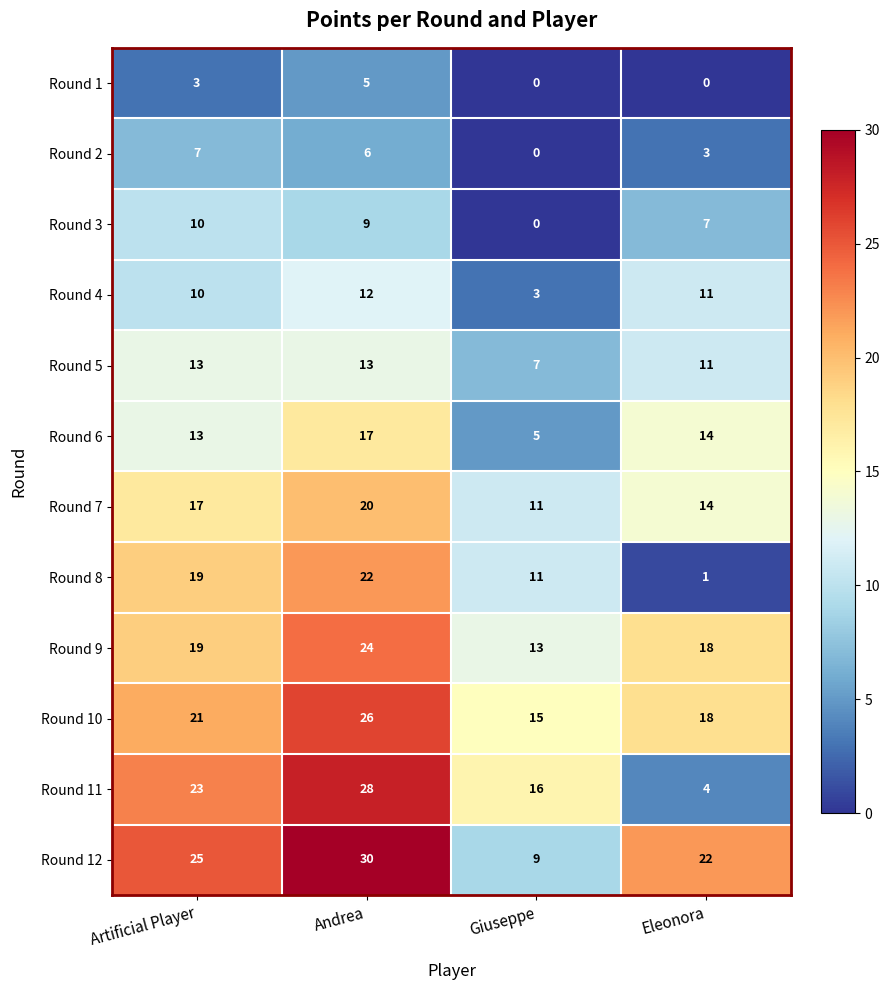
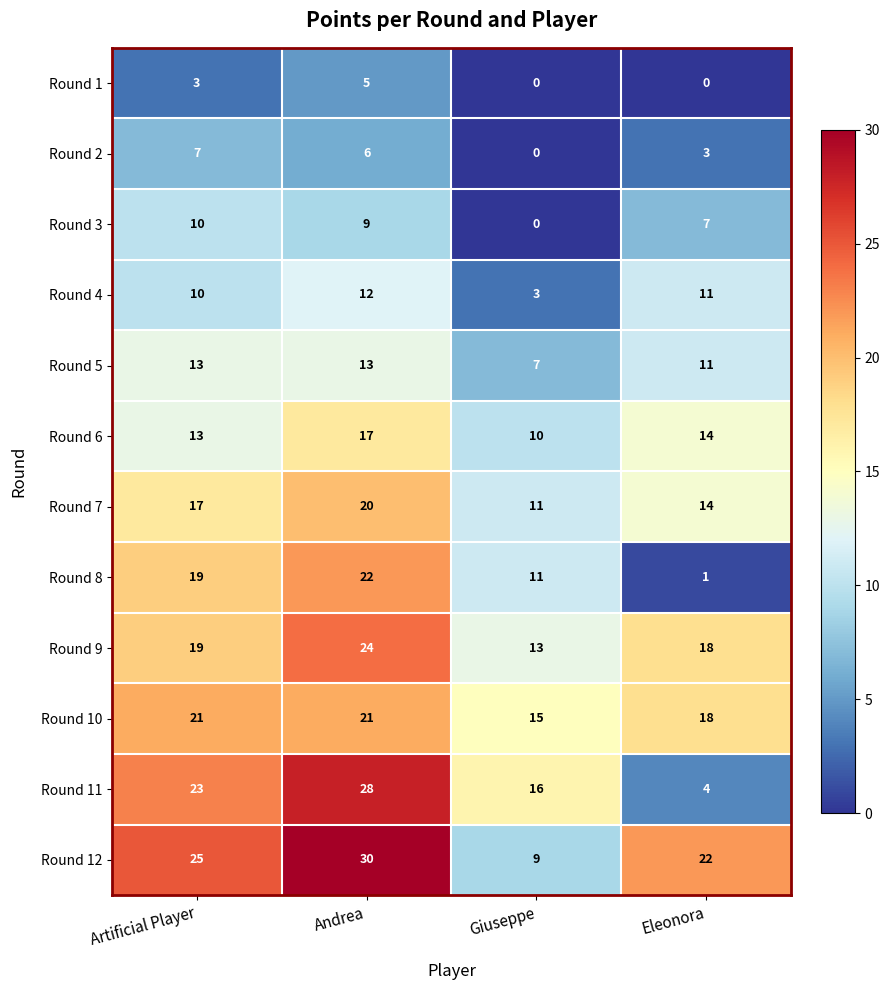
Round 6, Giuseppe: 5 -> 10
Round 10, Andrea: 26 -> 21
